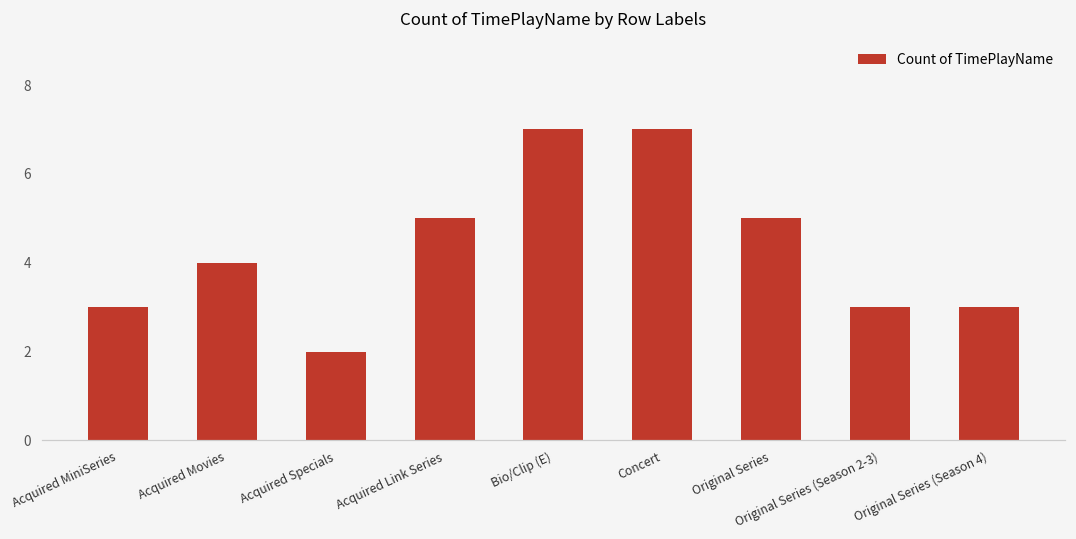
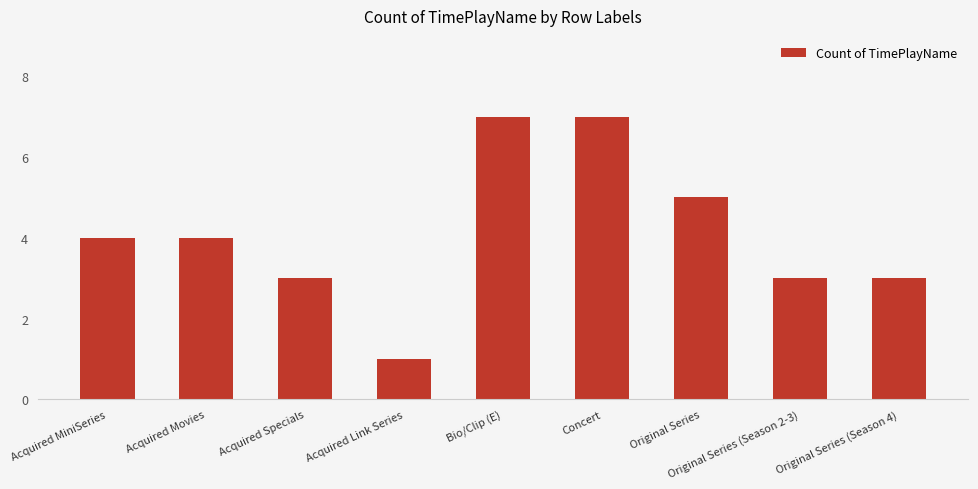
Acquired MiniSeries: 3 -> 4
Acquired Specials: 2 -> 3
Acquired Link Series: 5 -> 1
